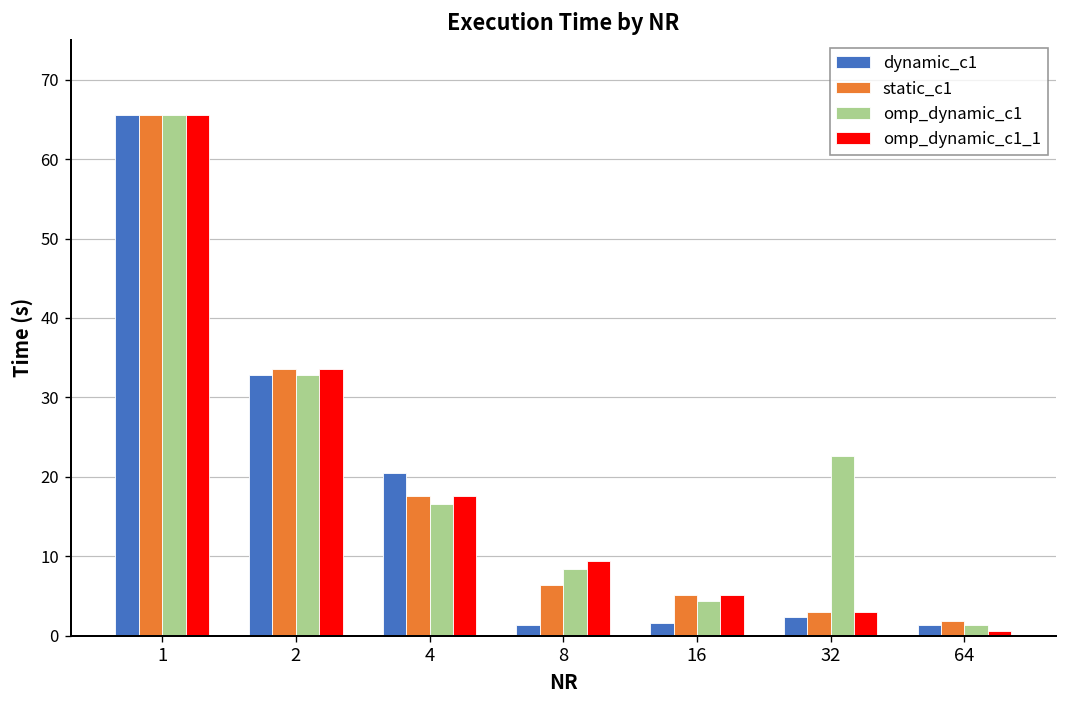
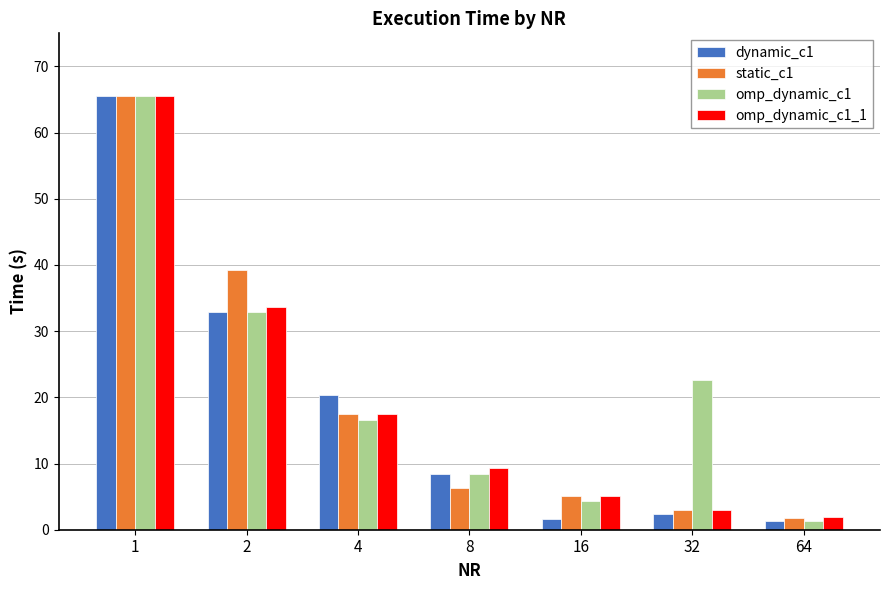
static_c1, 2: 34 -> 39
dynamic_c1, 8: 1 -> 8
omp_dynamic_c1_1, 64: 1 -> 2
